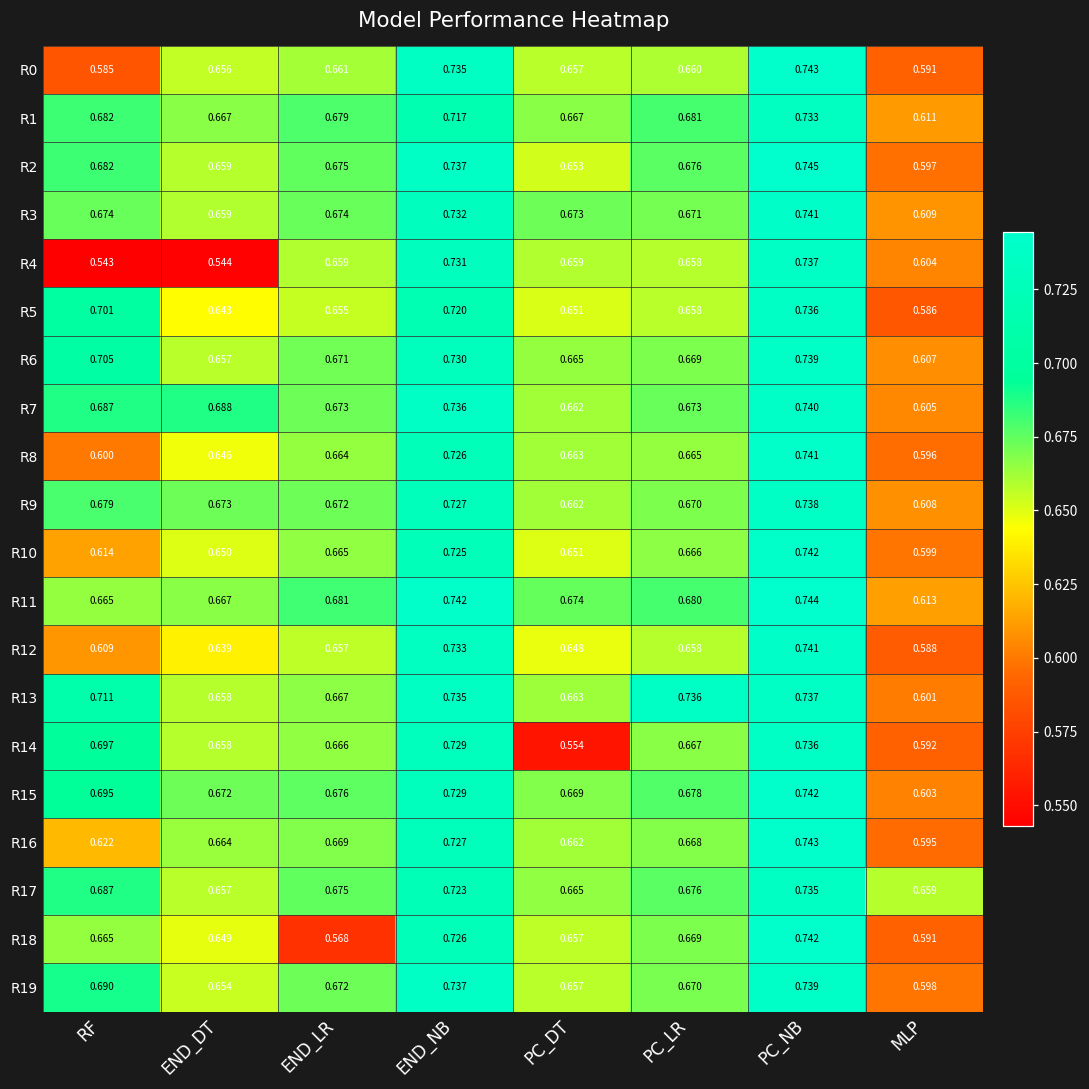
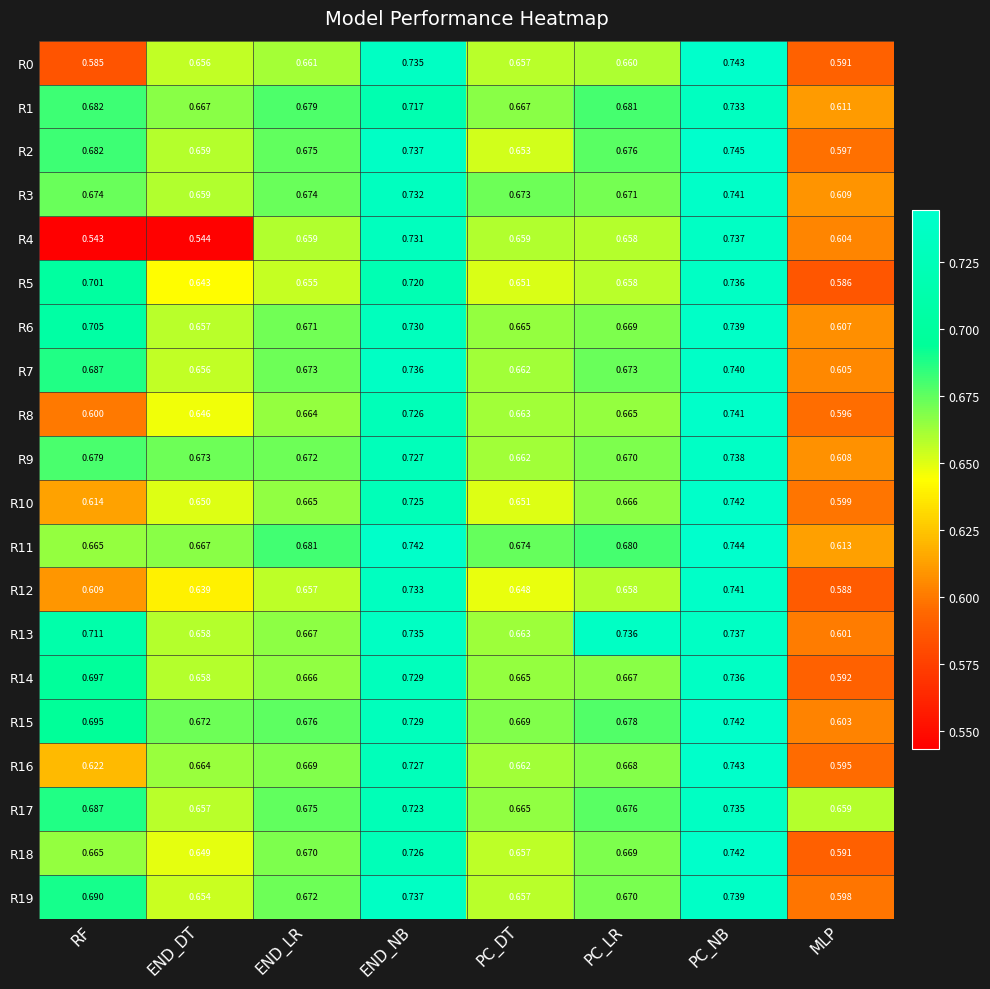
R7, END_DT: 0.688 -> 0.656
R14, PC_DT: 0.554 -> 0.665
R18, END_LR: 0.568 -> 0.670
